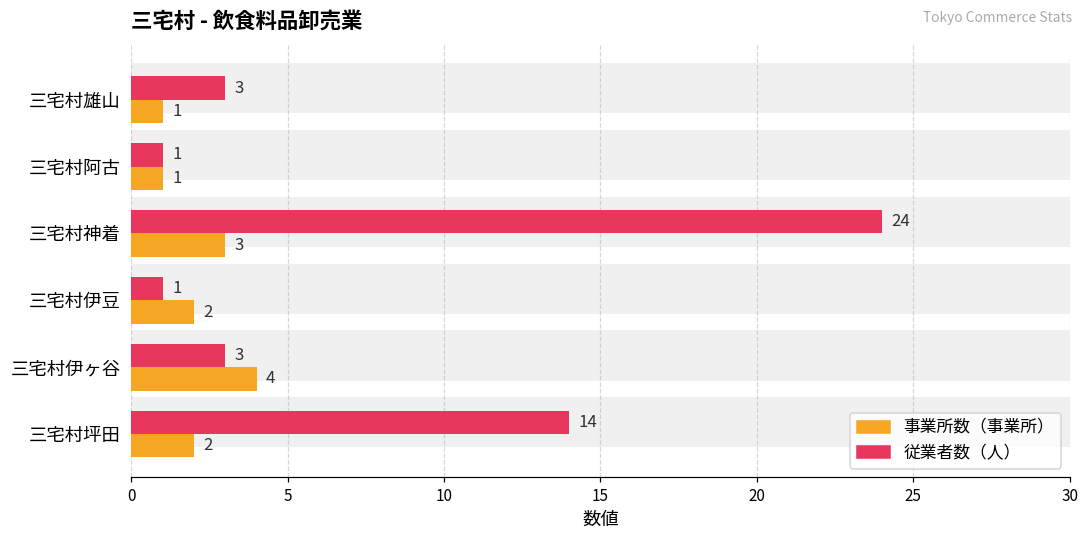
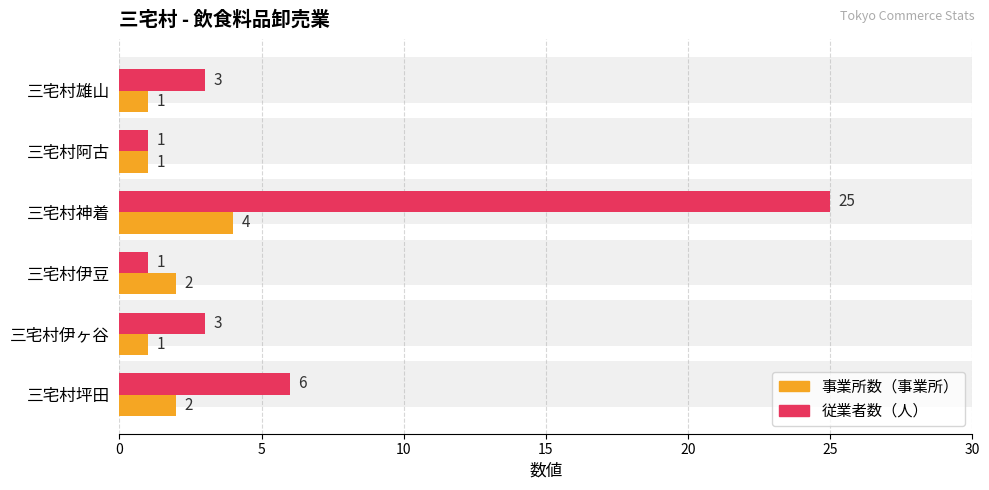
従業者数（人）, 三宅村神着: 24 -> 25
事業所数（事業所）, 三宅村神着: 3 -> 4
事業所数（事業所）, 三宅村伊ヶ谷: 4 -> 1
従業者数（人）, 三宅村坪田: 14 -> 6
